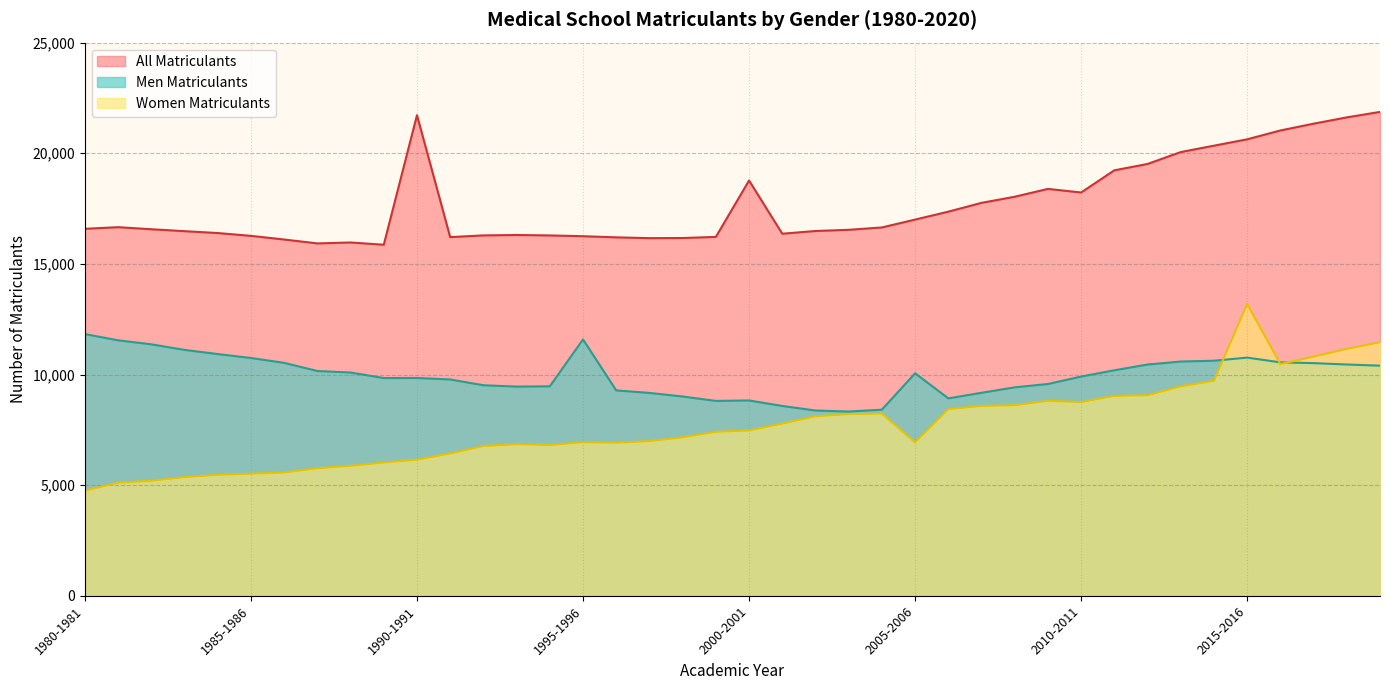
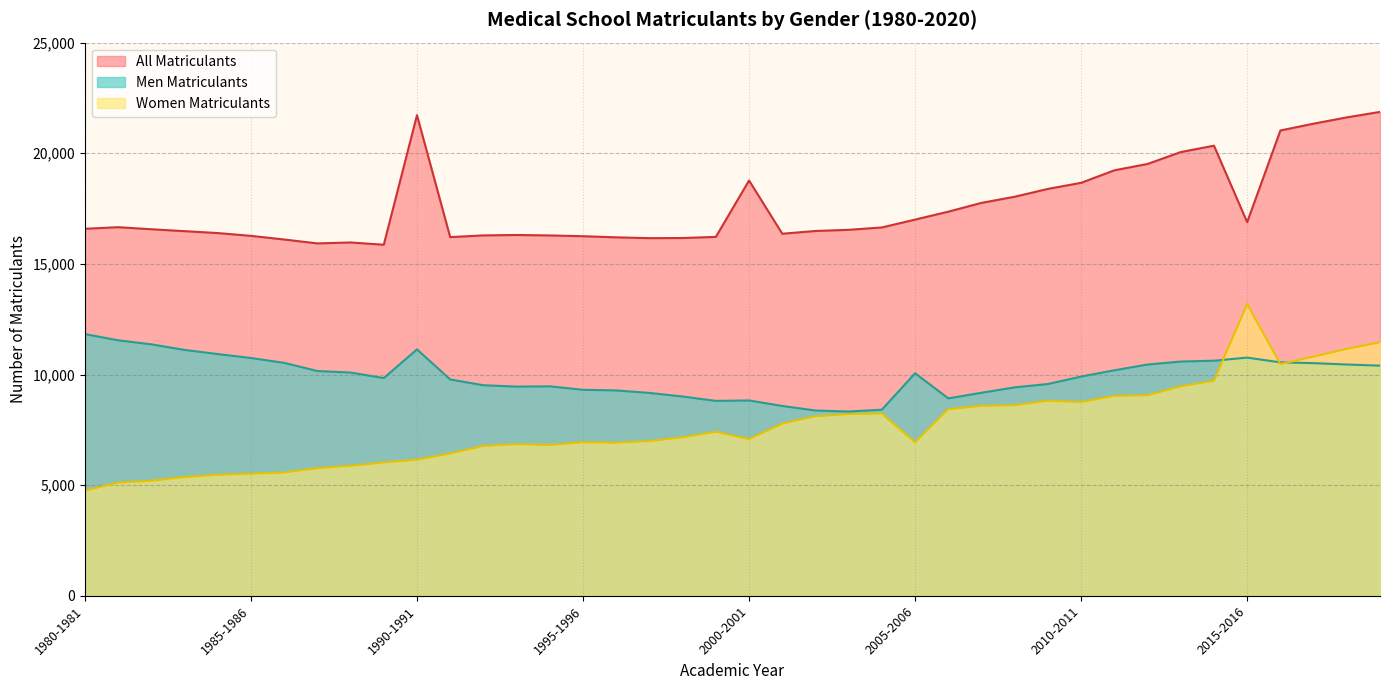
Men Matriculants, 1990-1991: 9,800 -> 11,100
Men Matriculants, 1995-1996: 11,600 -> 9,300
Women Matriculants, 2000-2001: 7,500 -> 7,100
All Matriculants, 2010-2011: 18,200 -> 18,700
All Matriculants, 2015-2016: 20,600 -> 16,900
